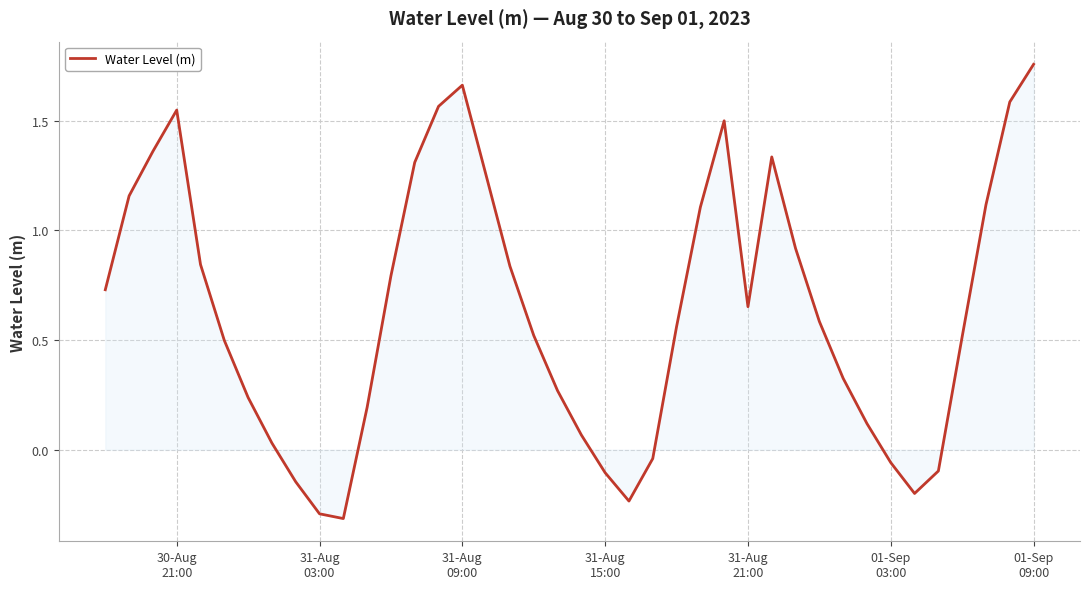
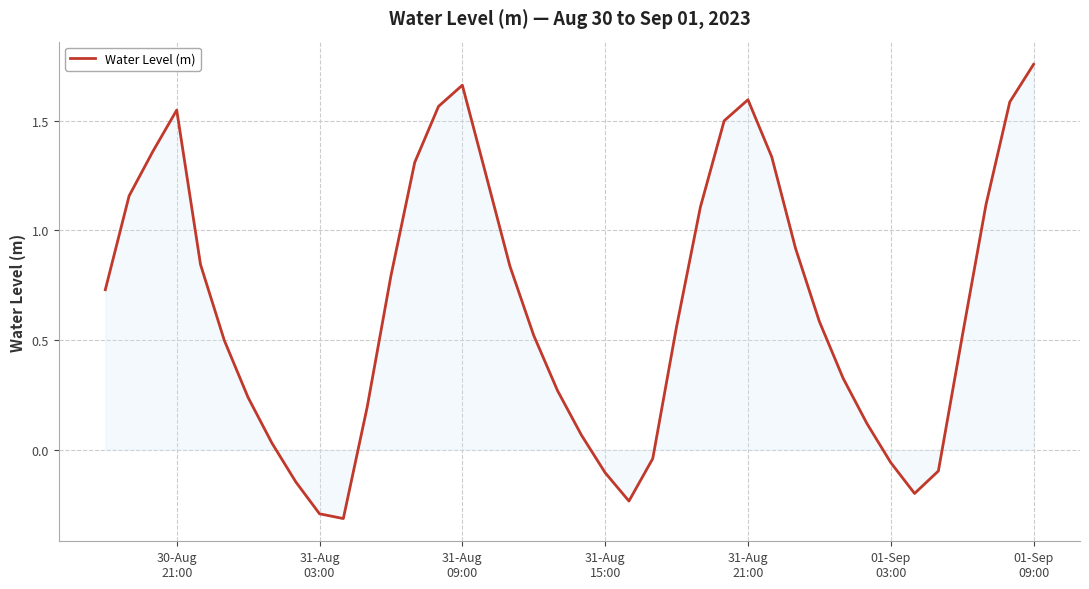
Water Level (m), 31-Aug 21:00: 0.65 -> 1.60
